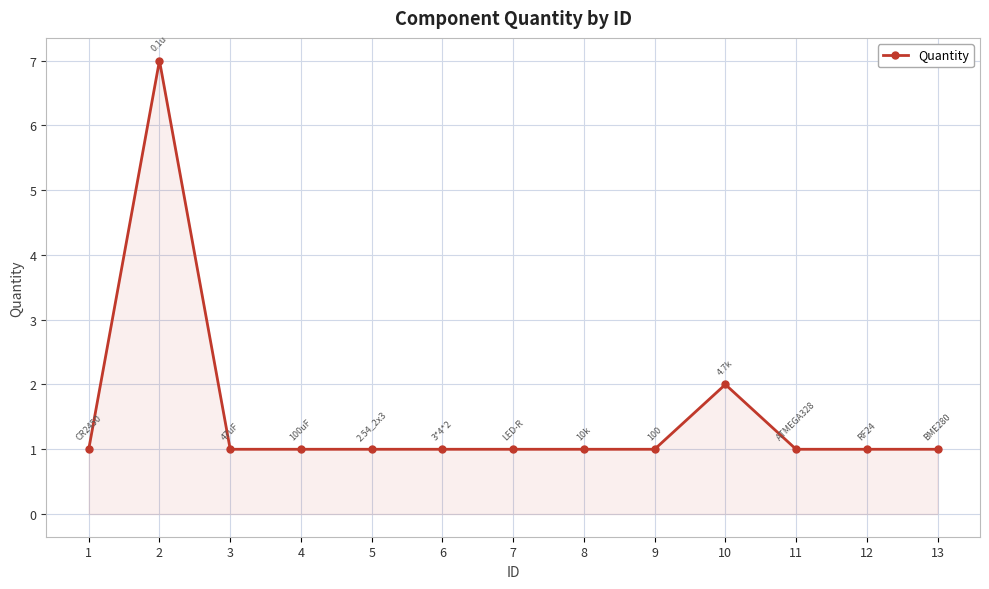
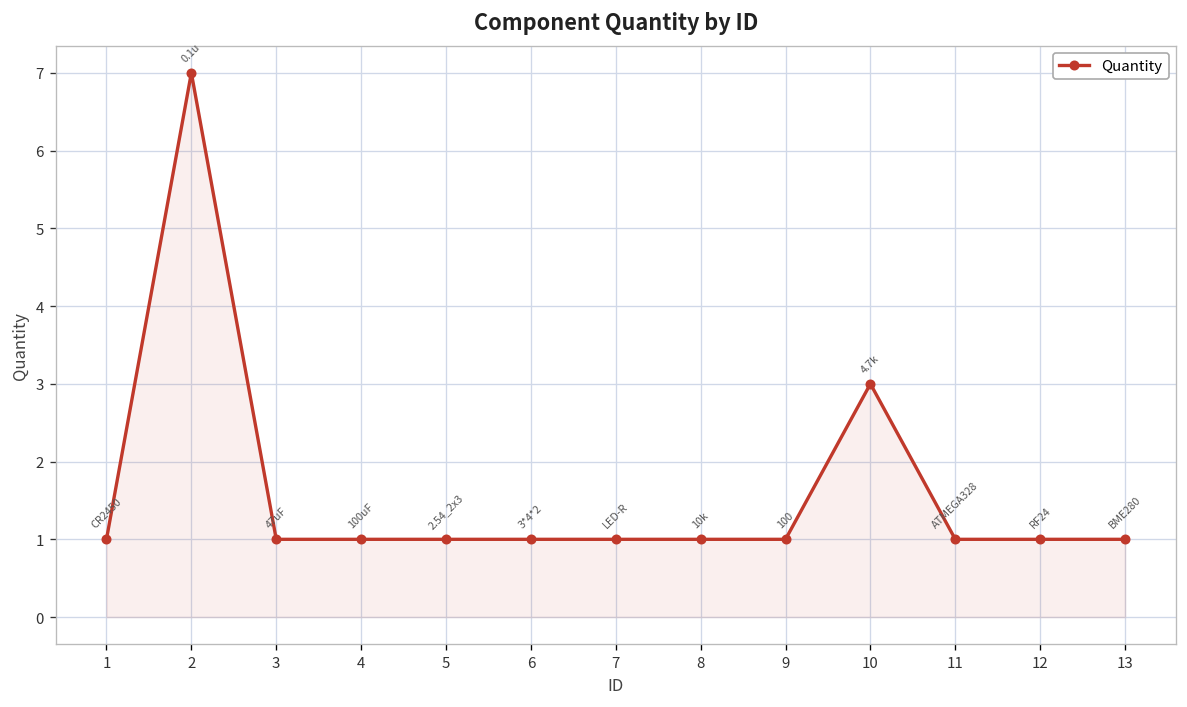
10: 2 -> 3
